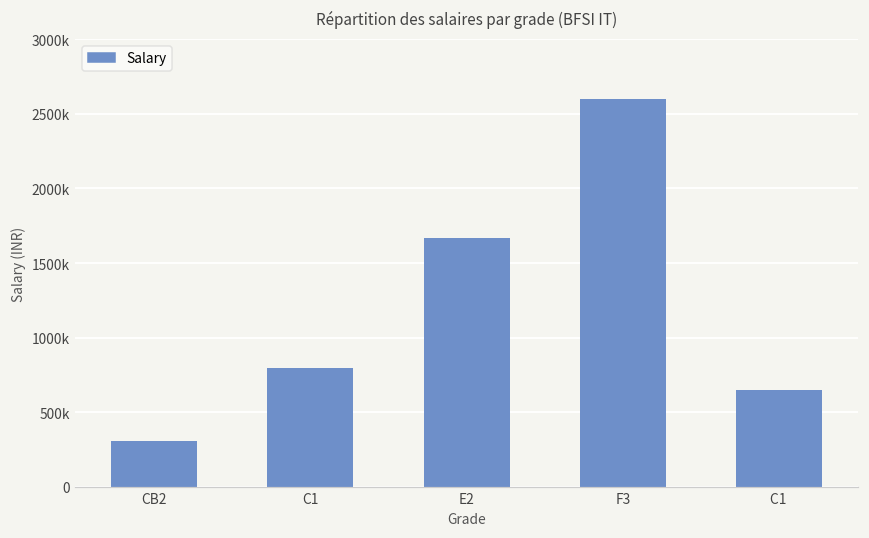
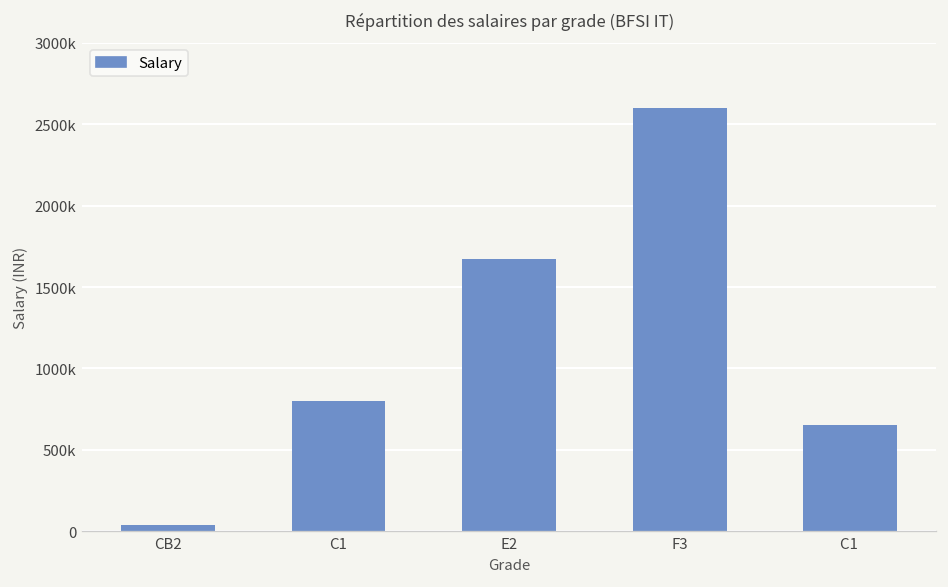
CB2: 310000 -> 40000
